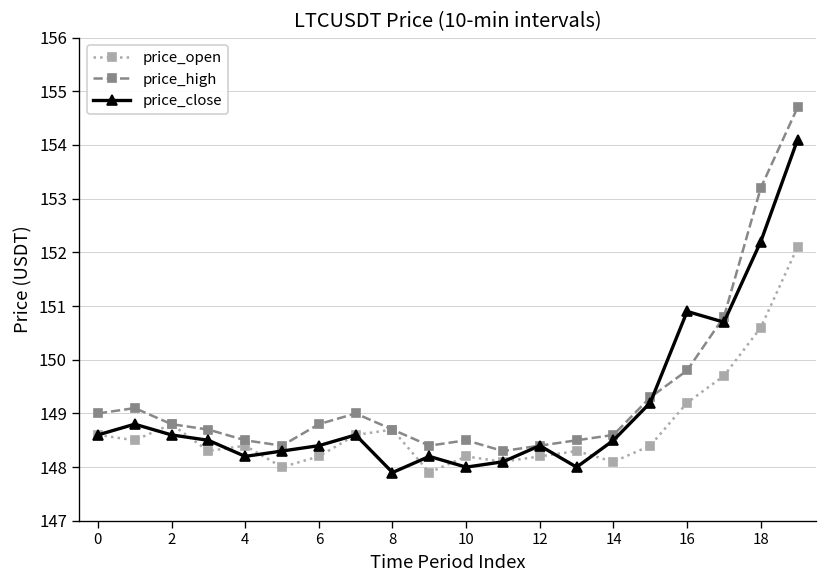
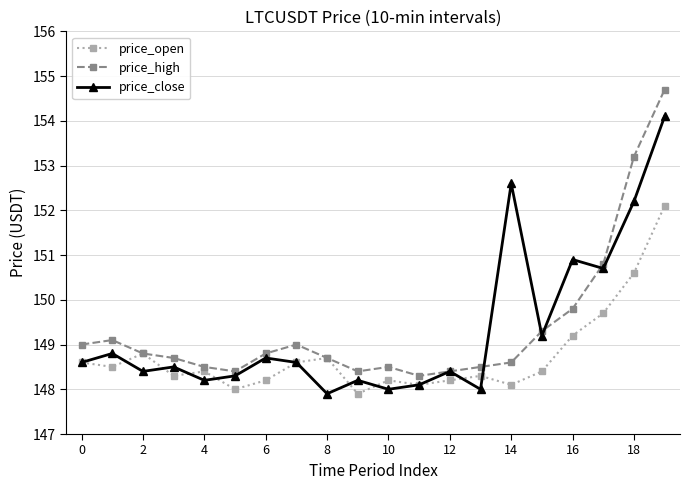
price_close, 2: 148.6 -> 148.4
price_close, 6: 148.4 -> 148.7
price_close, 14: 148.5 -> 152.6
